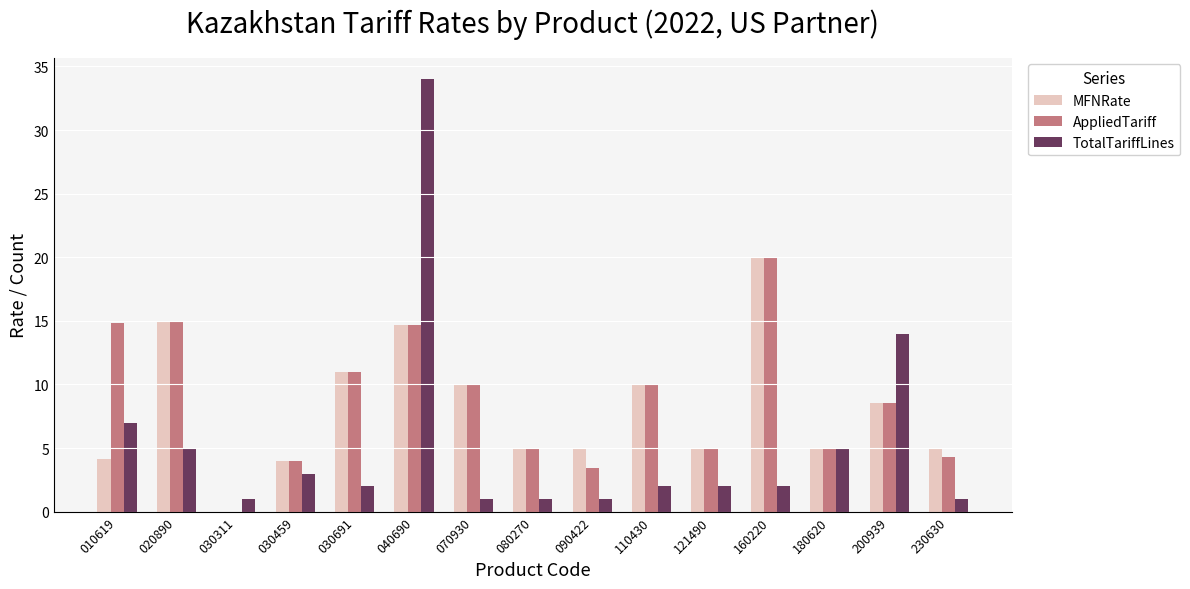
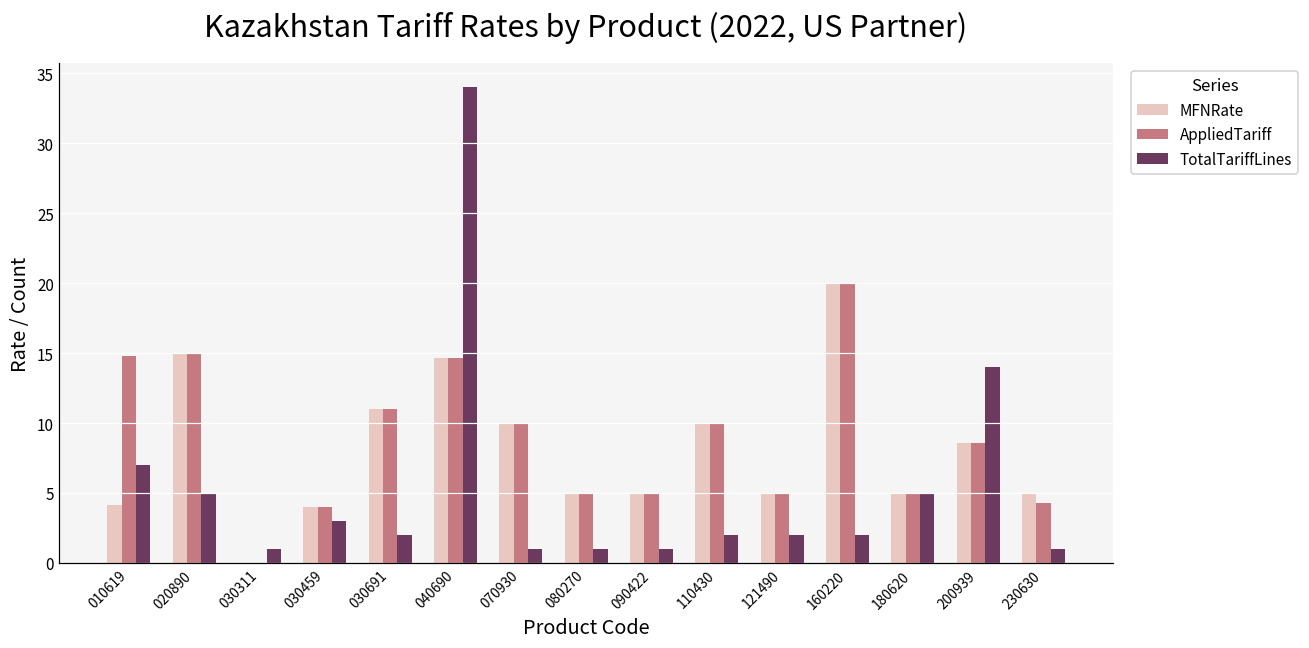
AppliedTariff, 090422: 3.4 -> 5.0
